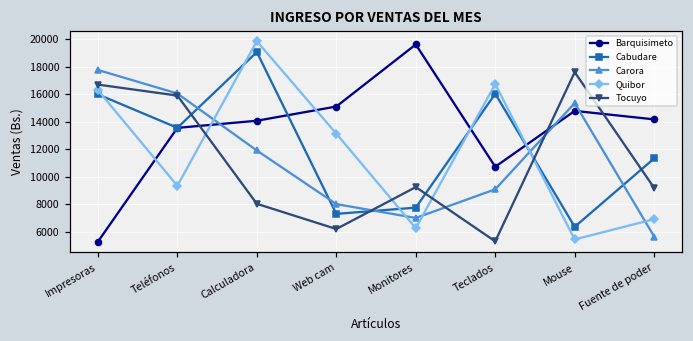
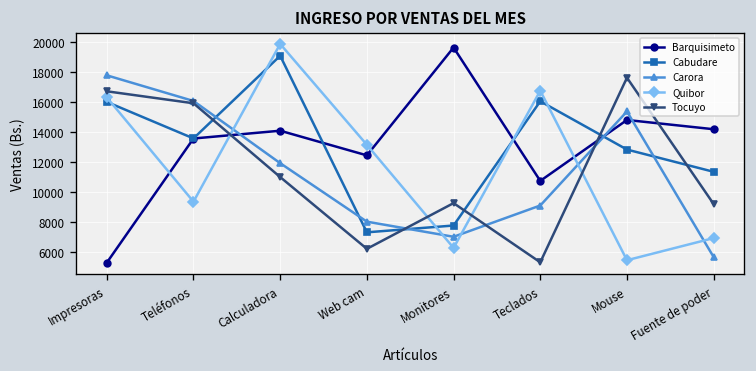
Tocuyo, Calculadora: 8000 -> 11000
Barquisimeto, Web cam: 15100 -> 12400
Cabudare, Mouse: 6400 -> 12800
